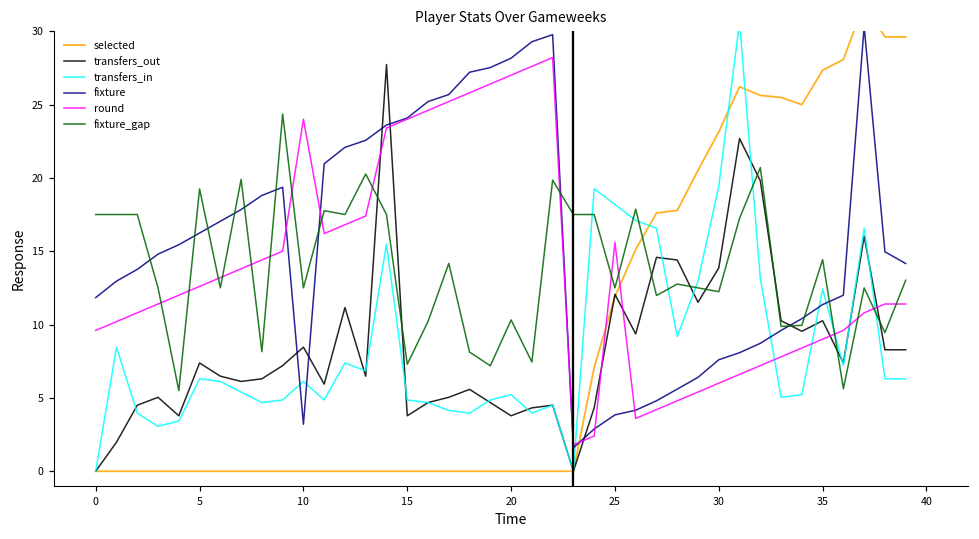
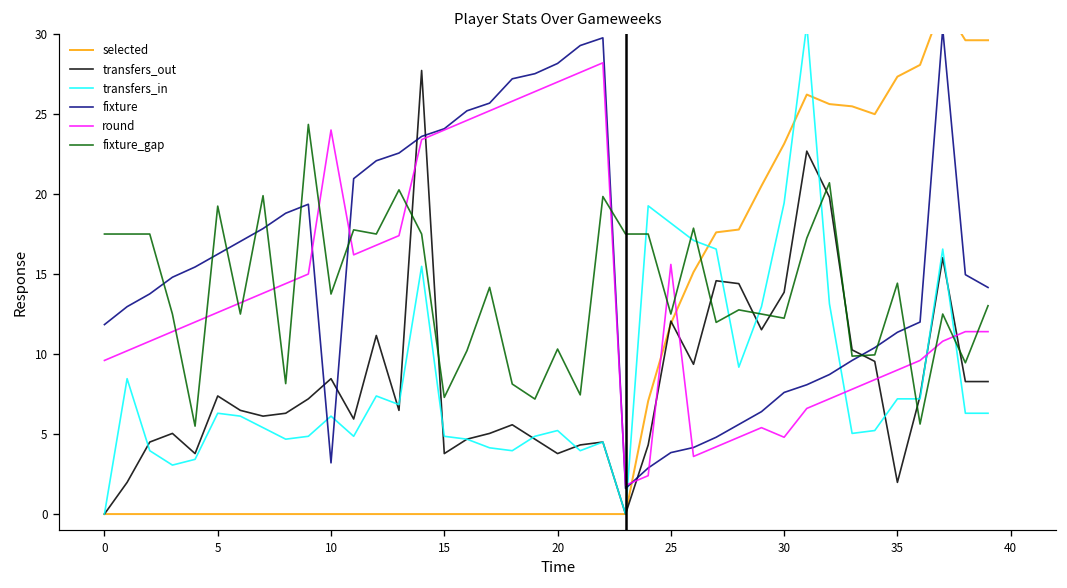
fixture_gap, 10: 12.5 -> 13.8
round, 30: 6.0 -> 4.8
transfers_out, 35: 10.3 -> 2.0
transfers_in, 35: 12.4 -> 7.2
